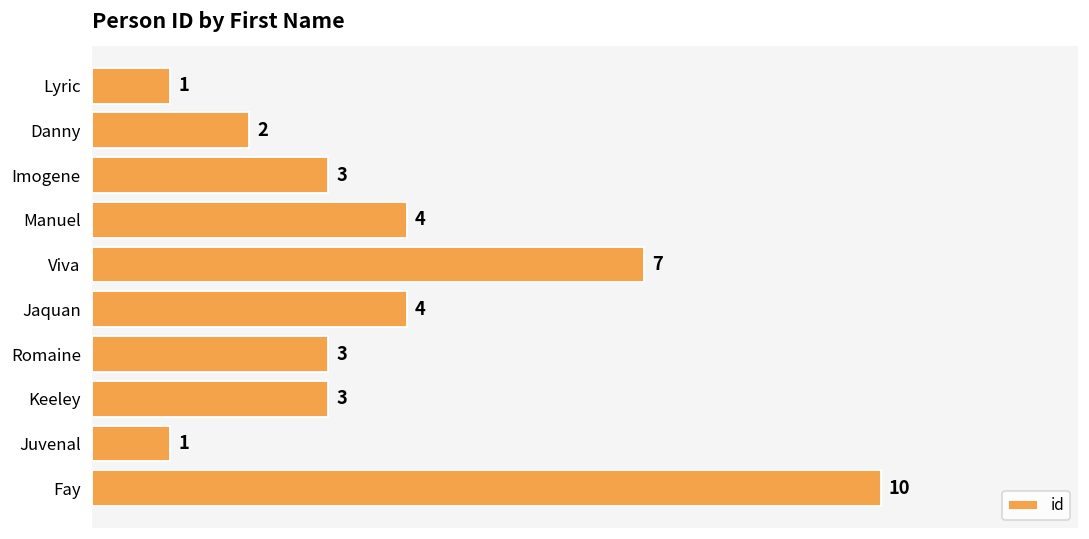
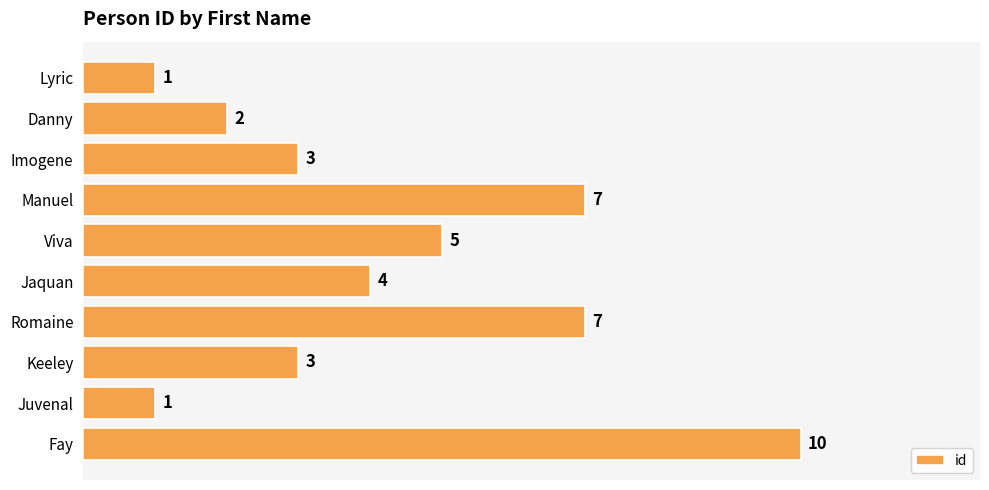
Manuel: 4 -> 7
Viva: 7 -> 5
Romaine: 3 -> 7
